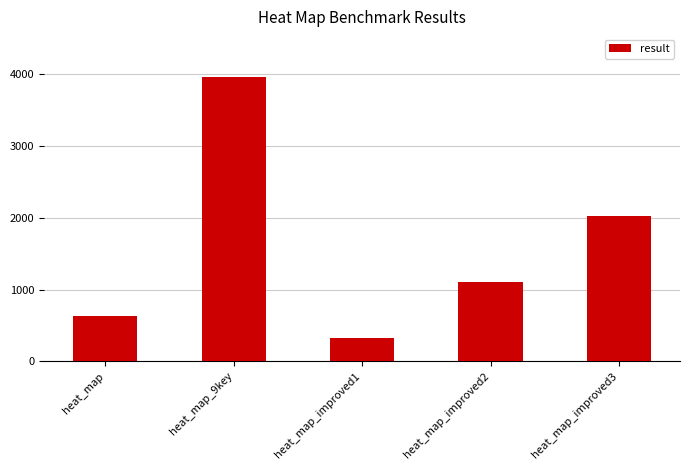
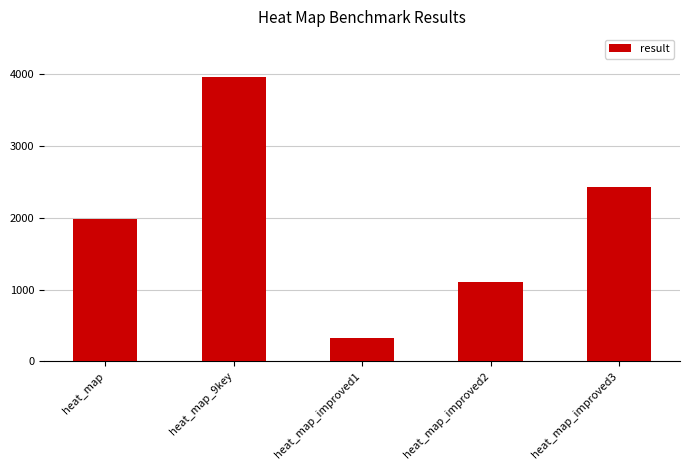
heat_map: 600 -> 2000
heat_map_improved3: 2000 -> 2400
